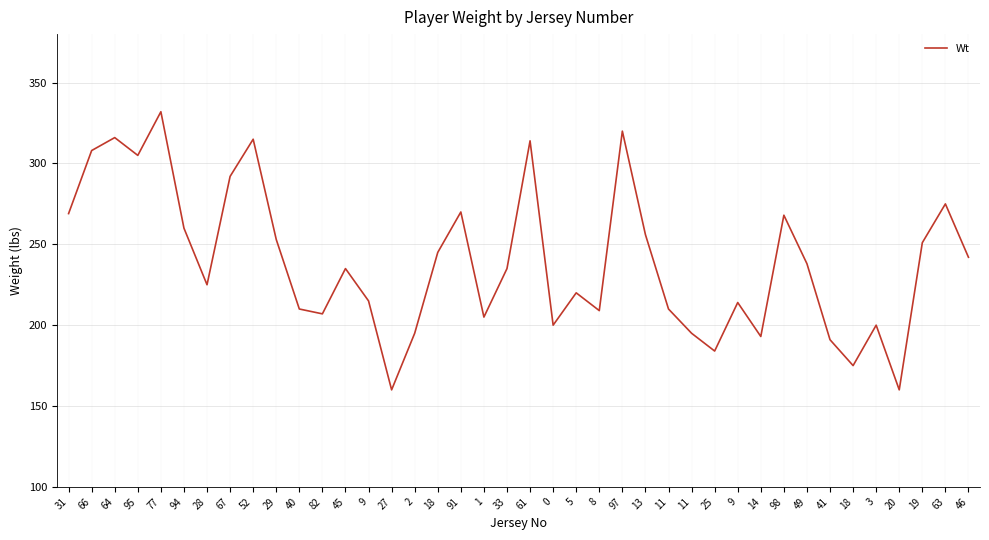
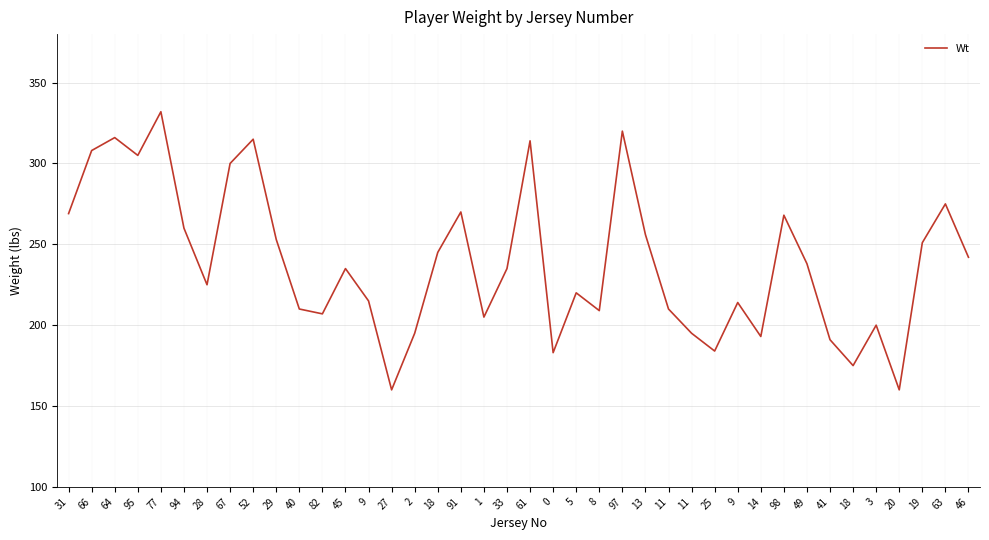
67: 292 -> 300
0: 200 -> 183
